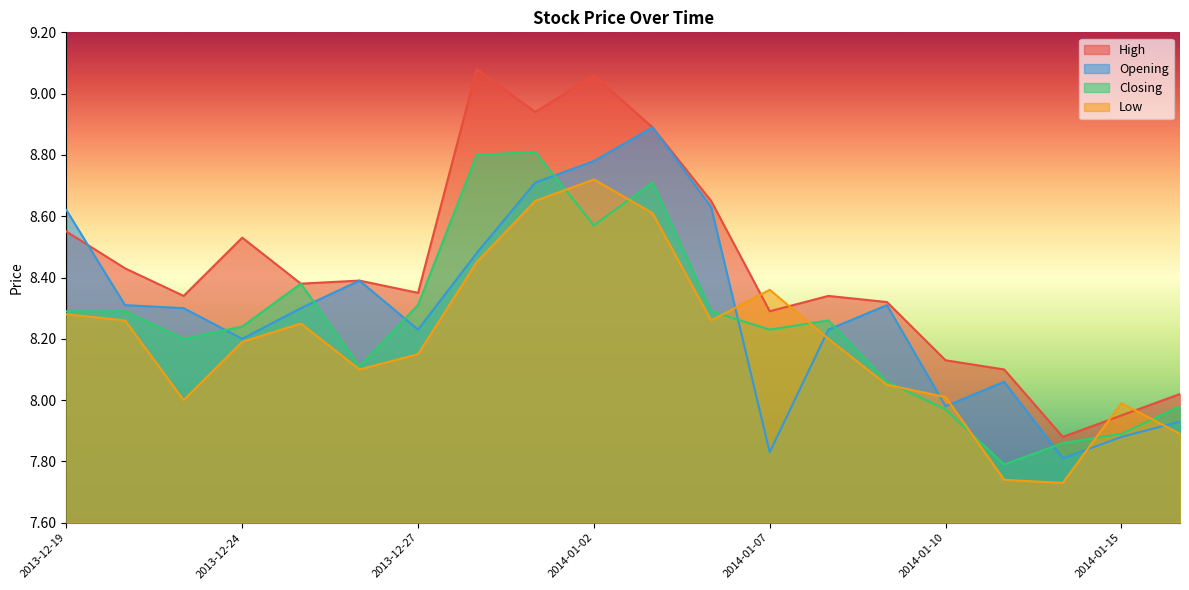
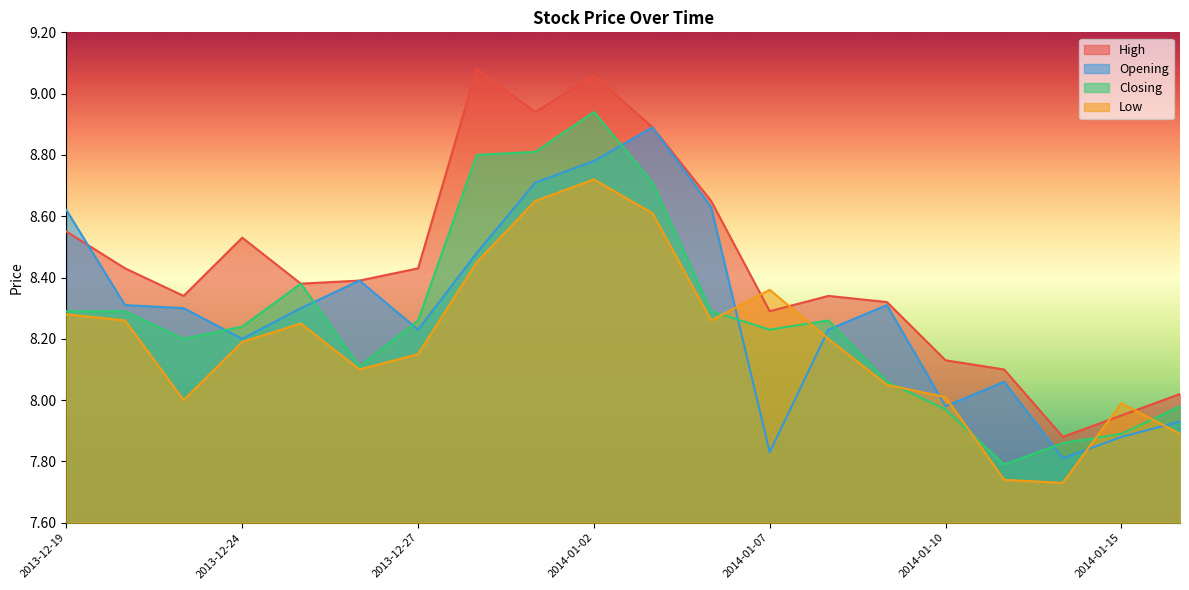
High, 2013-12-27: 8.35 -> 8.43
Closing, 2013-12-27: 8.31 -> 8.26
Closing, 2014-01-02: 8.57 -> 8.94
